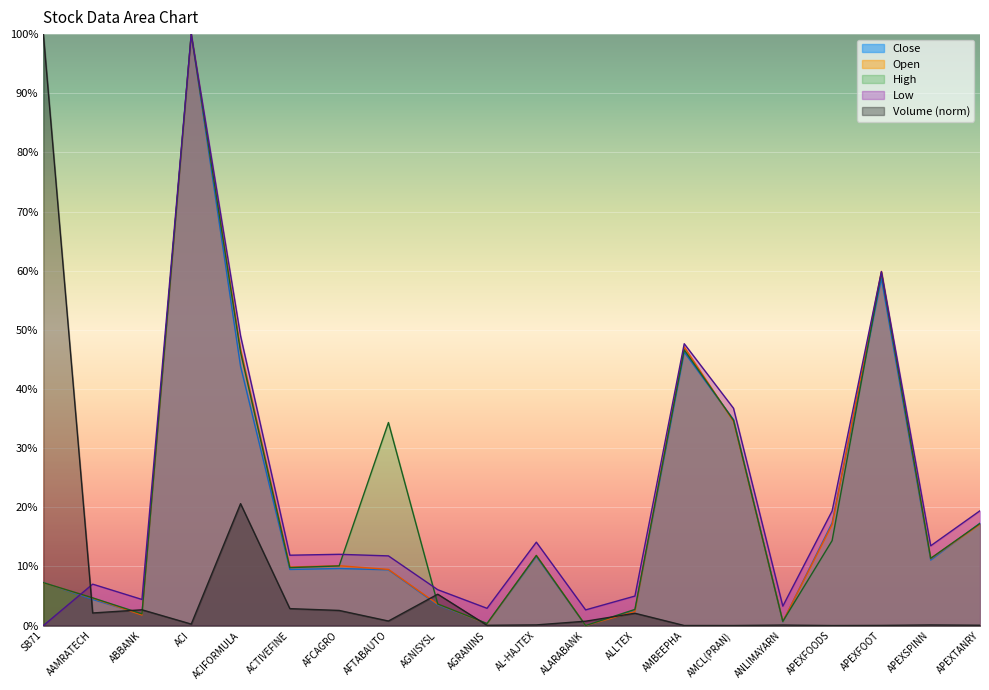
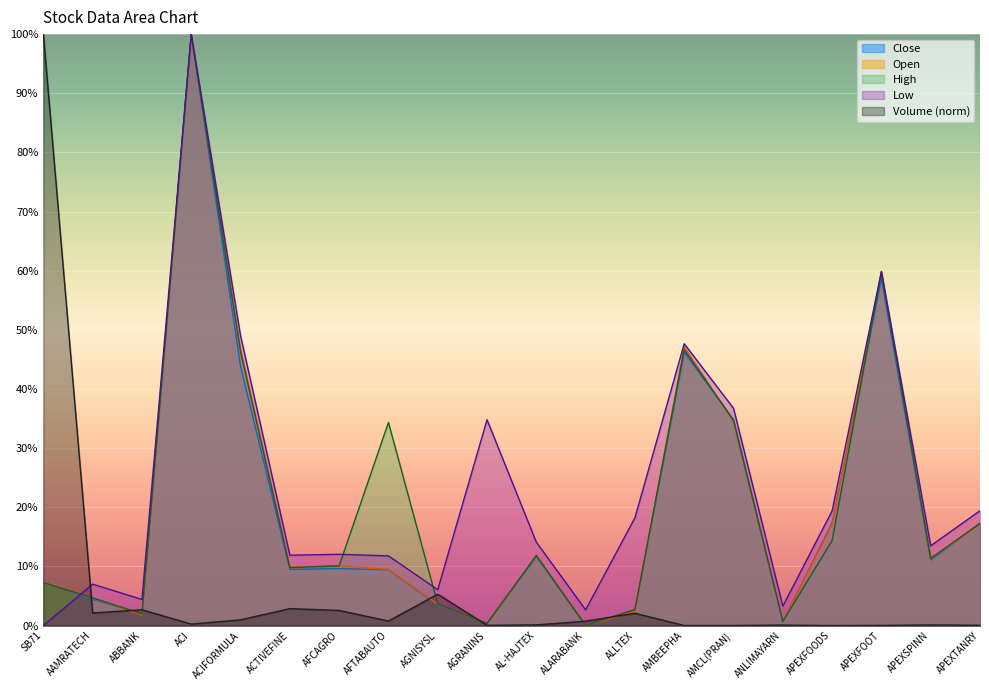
Volume (norm), ACIFORMULA: 21% -> 1%
Low, AGRANINS: 3% -> 35%
Low, ALLTEX: 5% -> 18%
